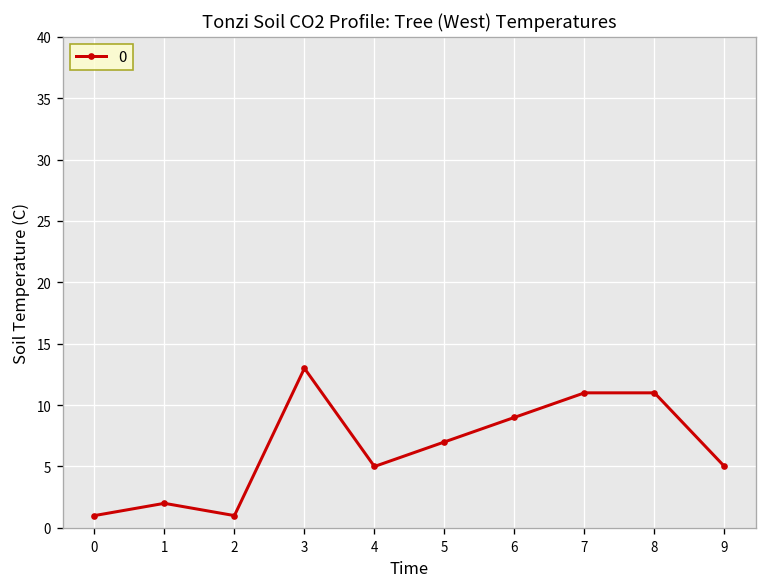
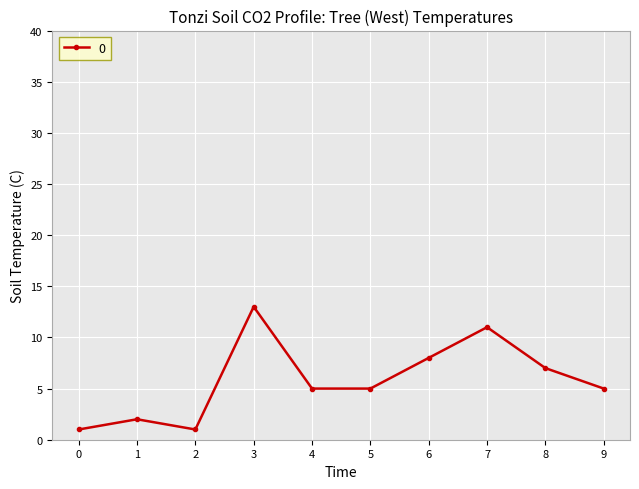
5: 7 -> 5
6: 9 -> 8
8: 11 -> 7
